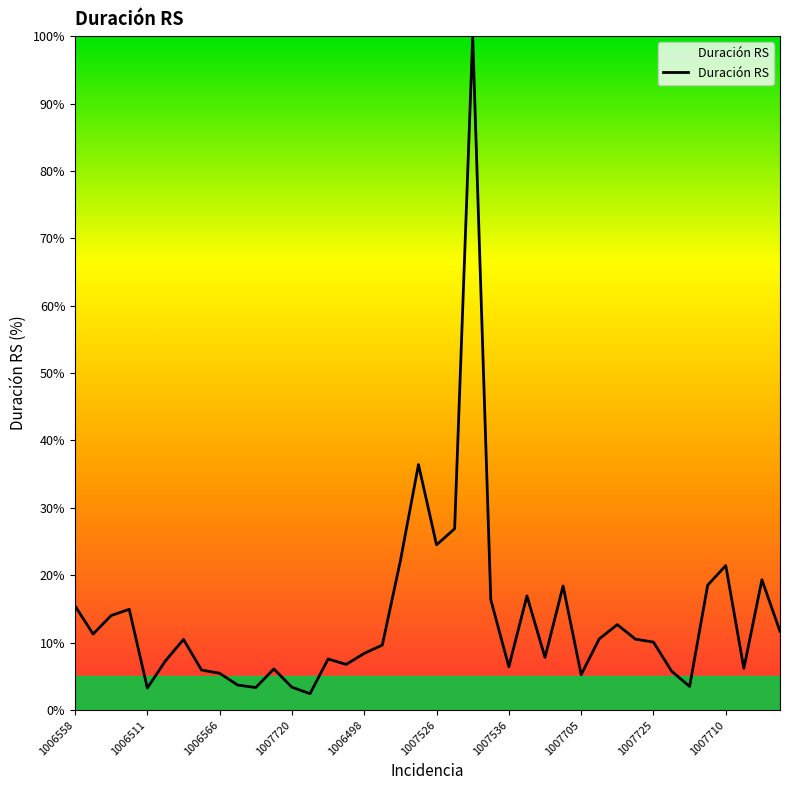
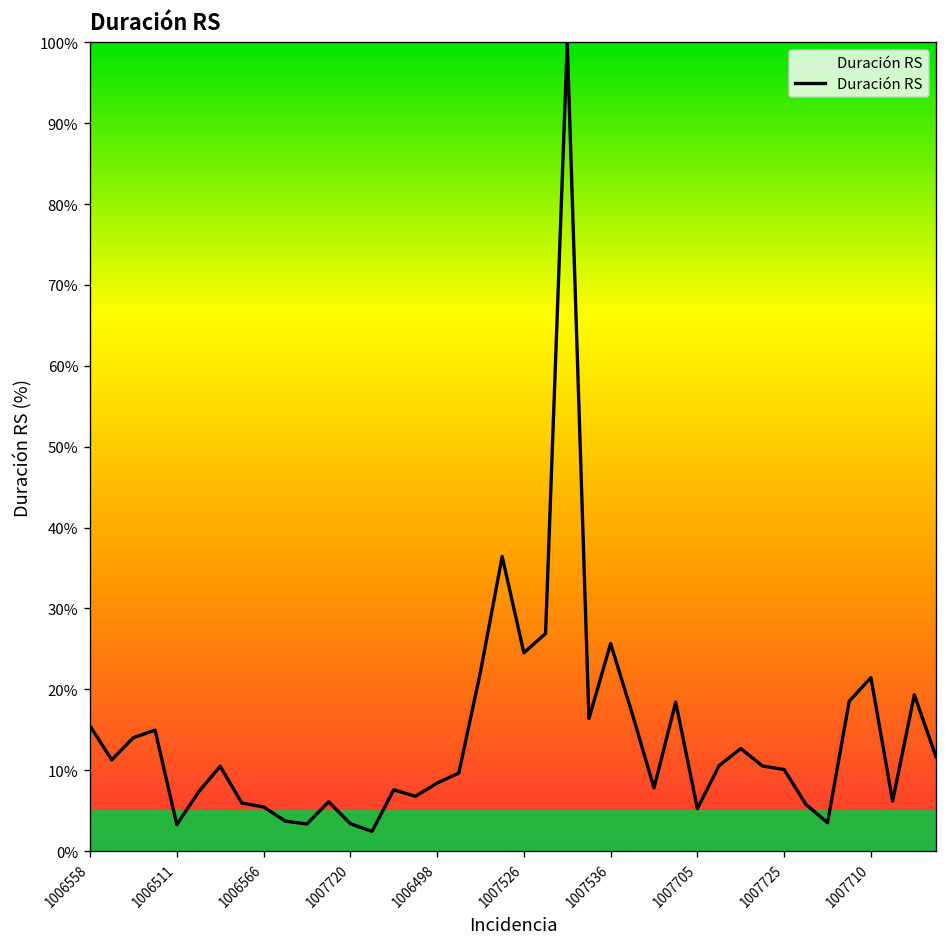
1007536: 6% -> 26%
